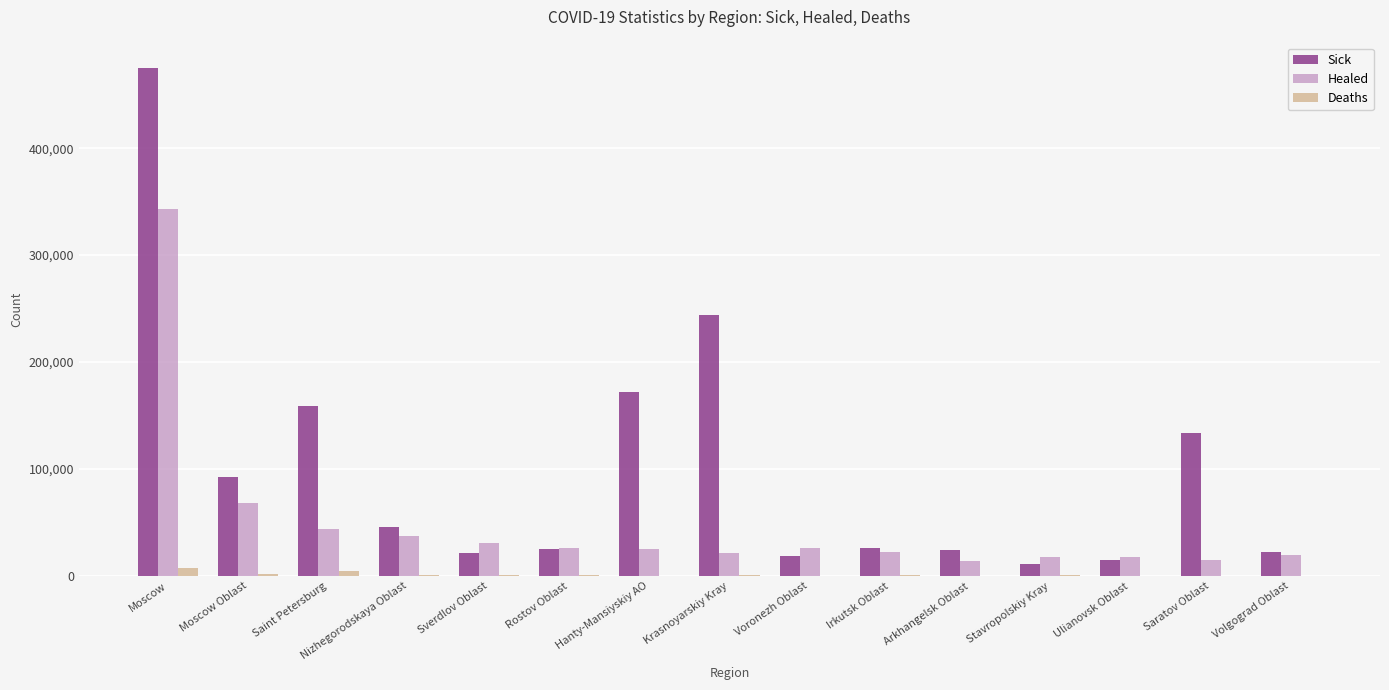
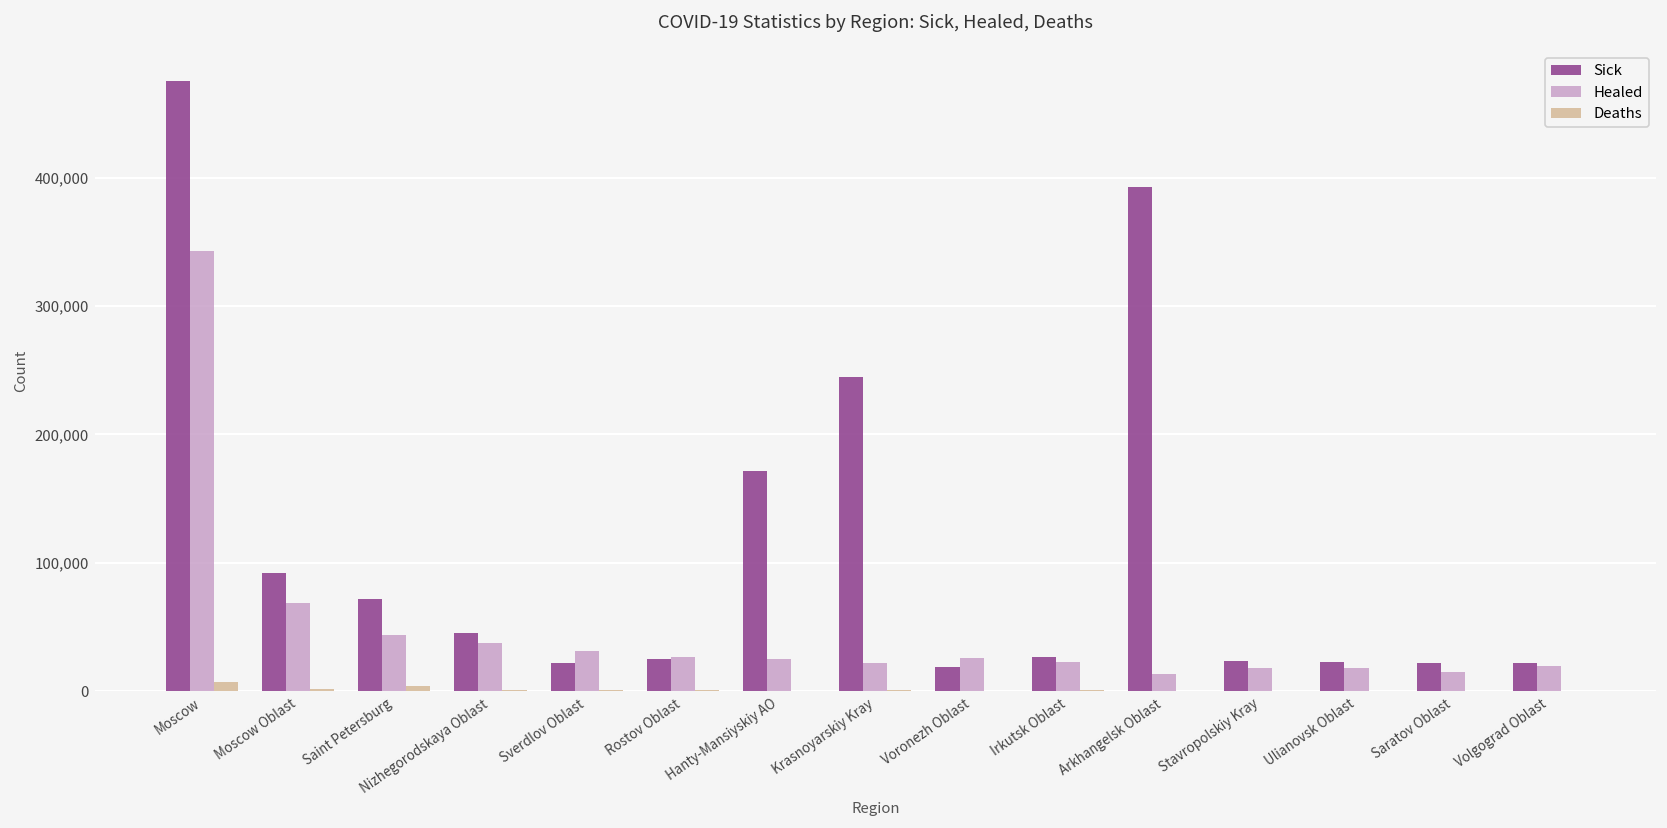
Sick, Saint Petersburg: 159,000 -> 71,000
Sick, Arkhangelsk Oblast: 24,000 -> 393,000
Sick, Stavropolskiy Kray: 11,000 -> 23,000
Sick, Ulianovsk Oblast: 15,000 -> 23,000
Sick, Saratov Oblast: 134,000 -> 22,000
